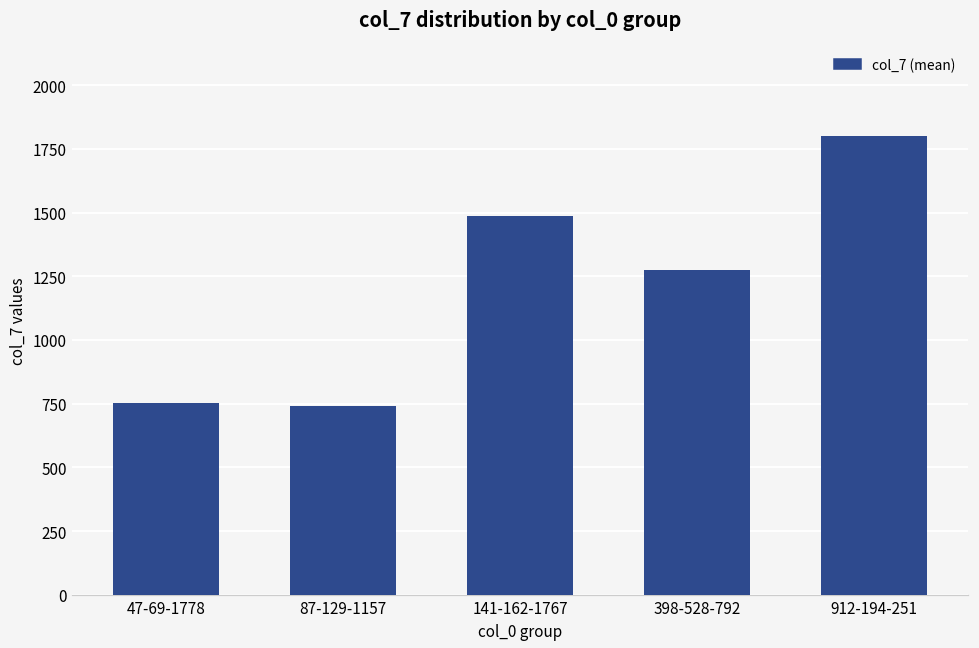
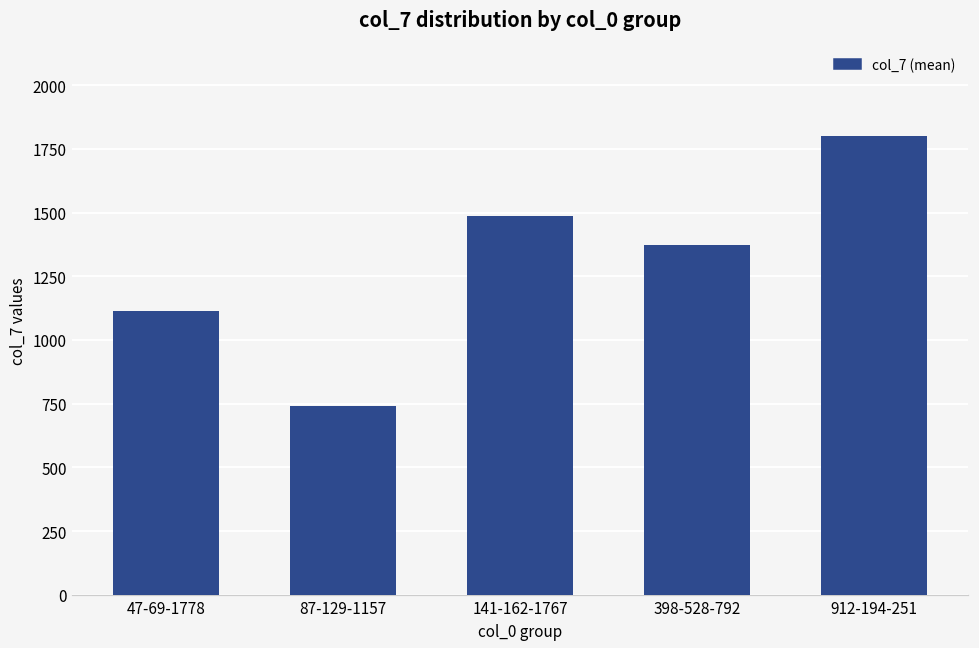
47-69-1778: 750 -> 1120
398-528-792: 1270 -> 1370
